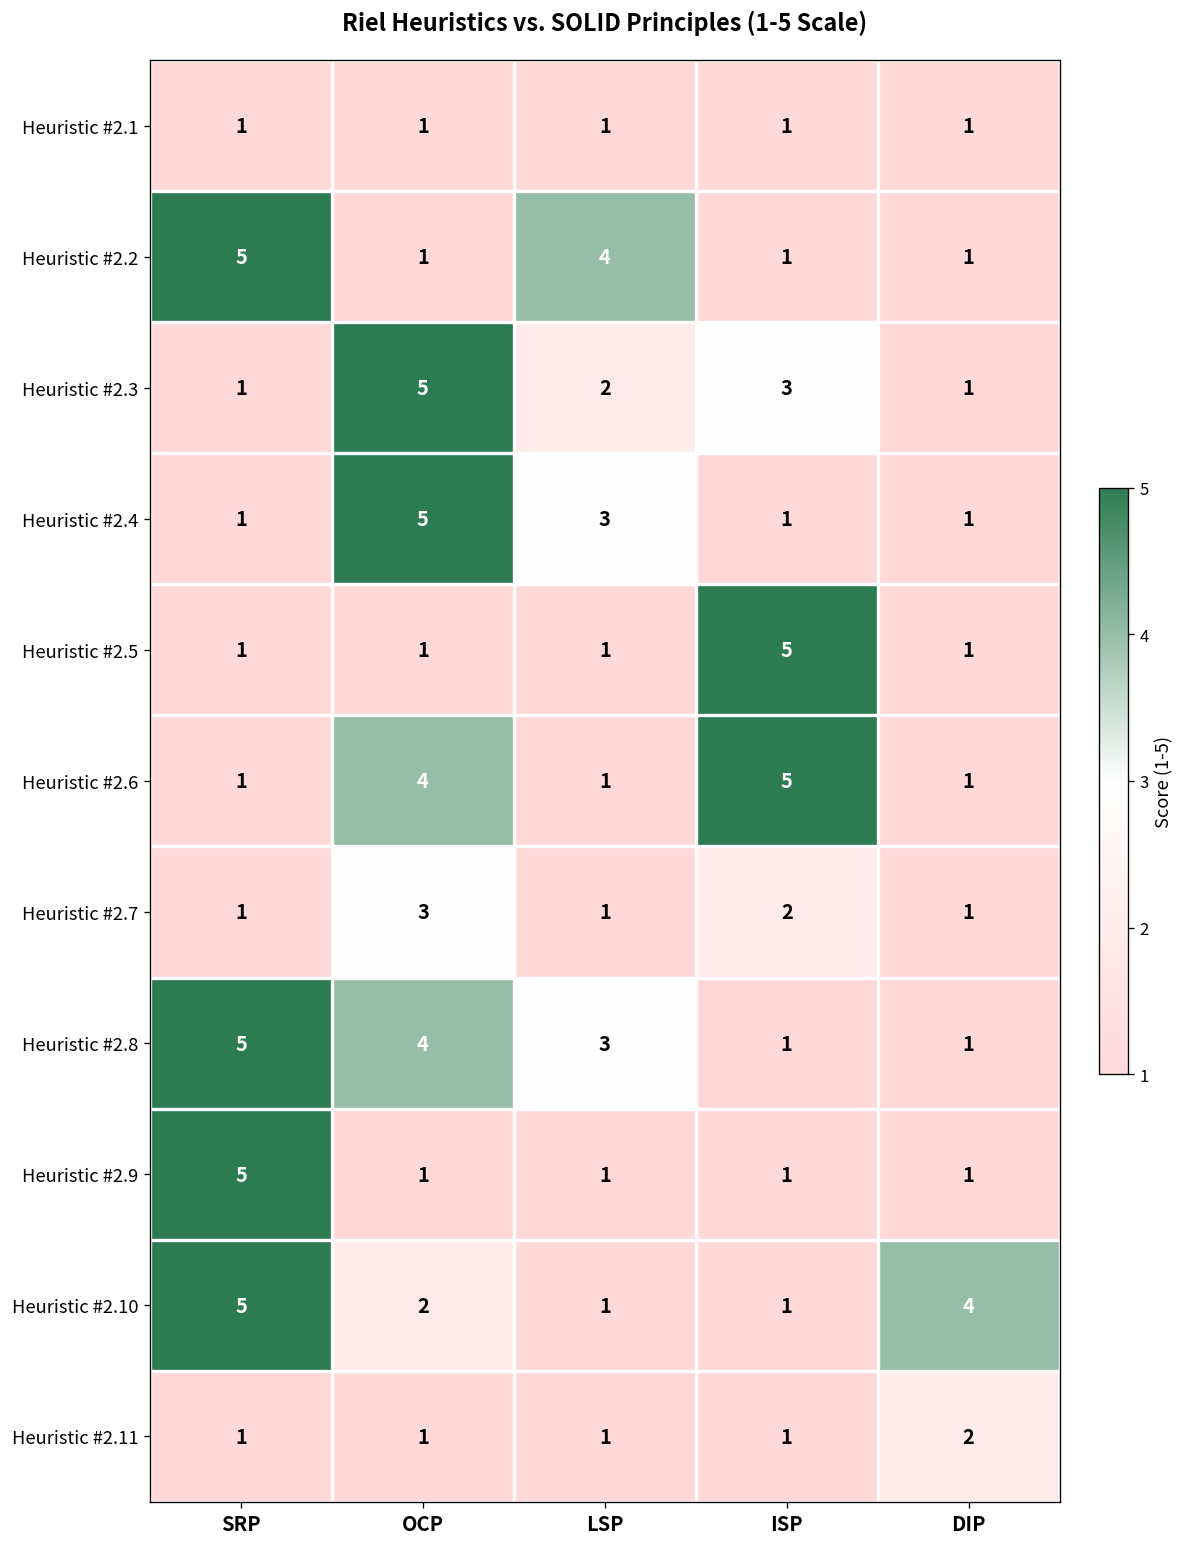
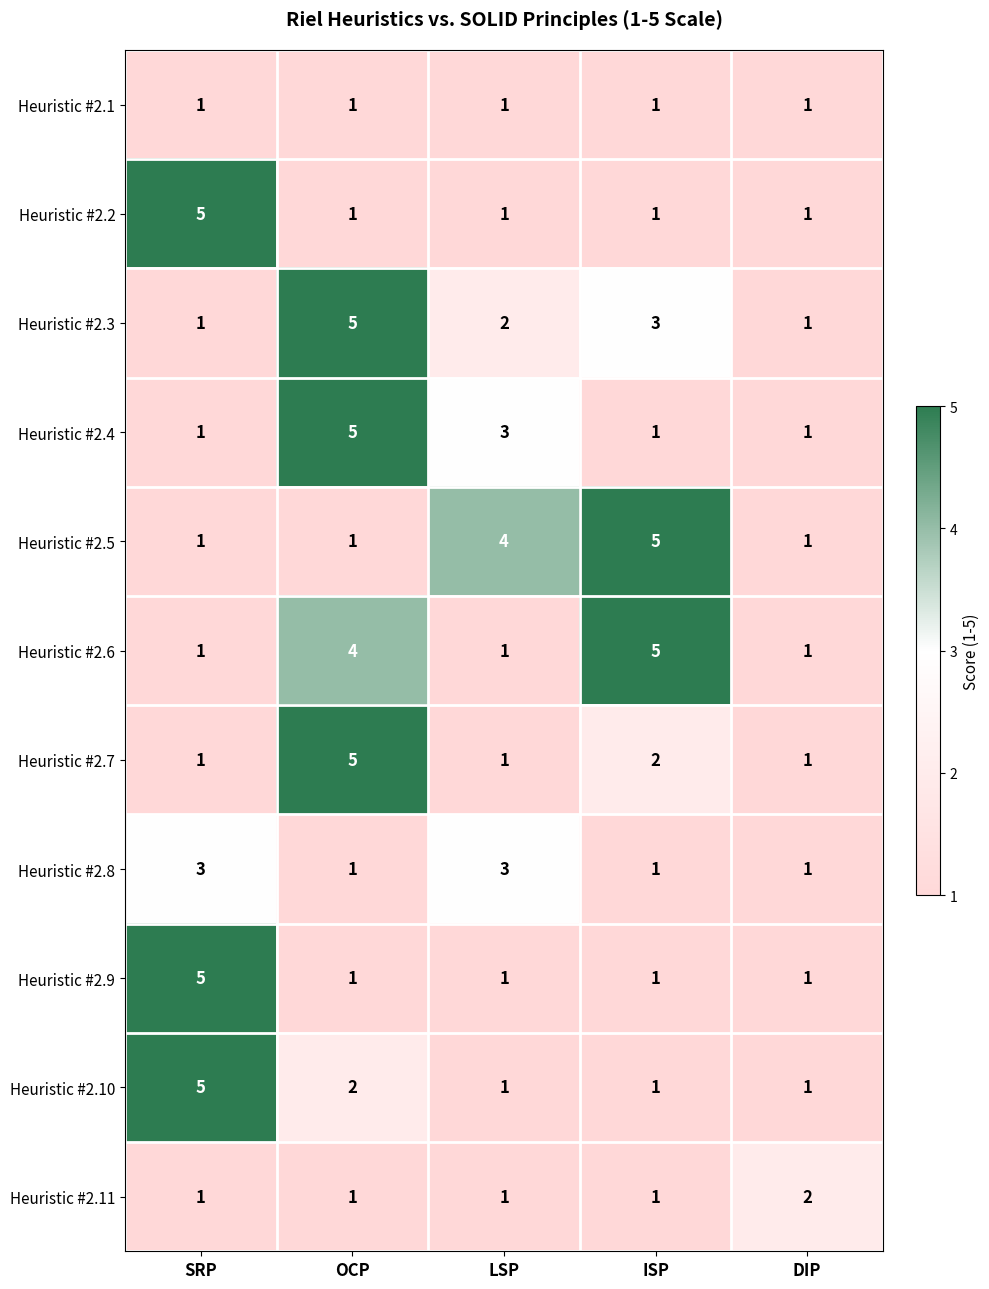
Heuristic #2.2, LSP: 4 -> 1
Heuristic #2.5, LSP: 1 -> 4
Heuristic #2.7, OCP: 3 -> 5
Heuristic #2.8, SRP: 5 -> 3
Heuristic #2.8, OCP: 4 -> 1
Heuristic #2.10, DIP: 4 -> 1
